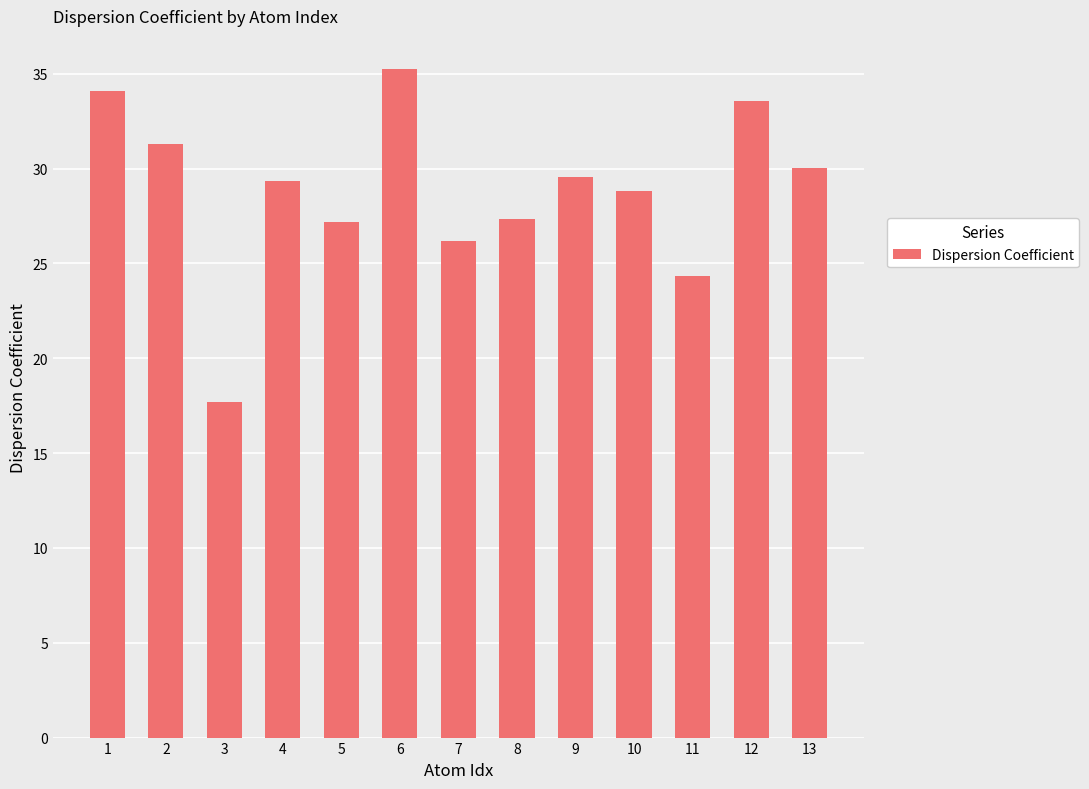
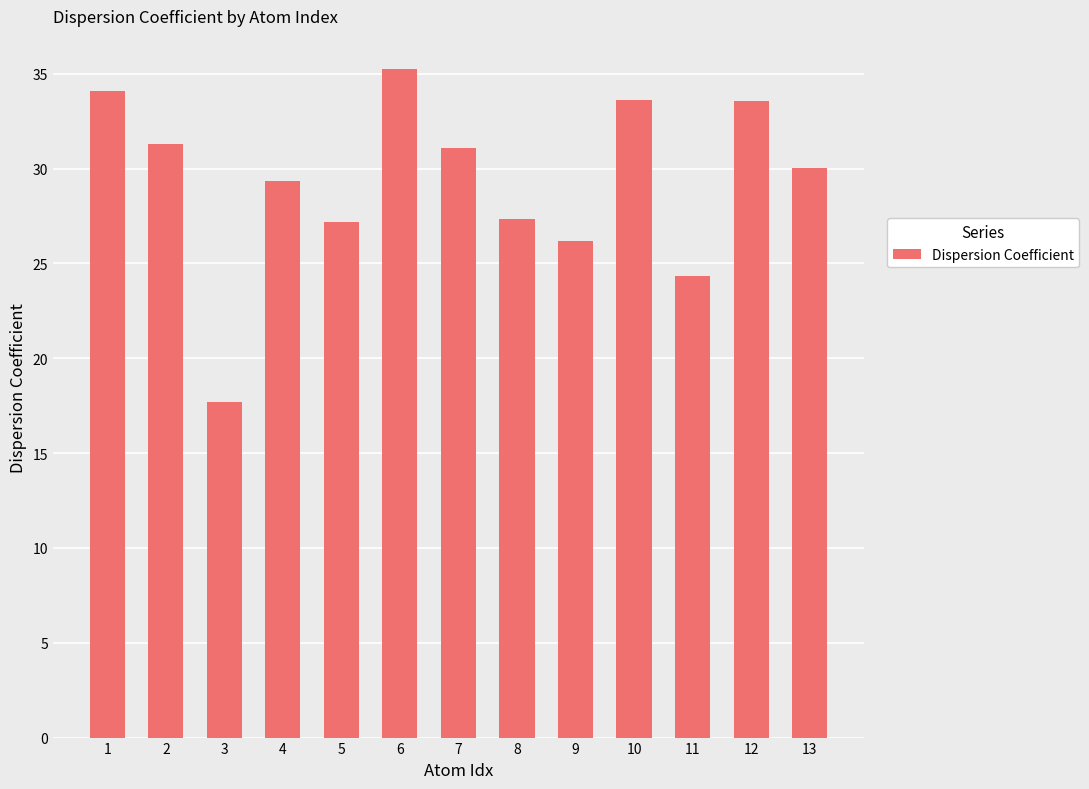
7: 26.2 -> 31.1
9: 29.6 -> 26.2
10: 28.8 -> 33.6
